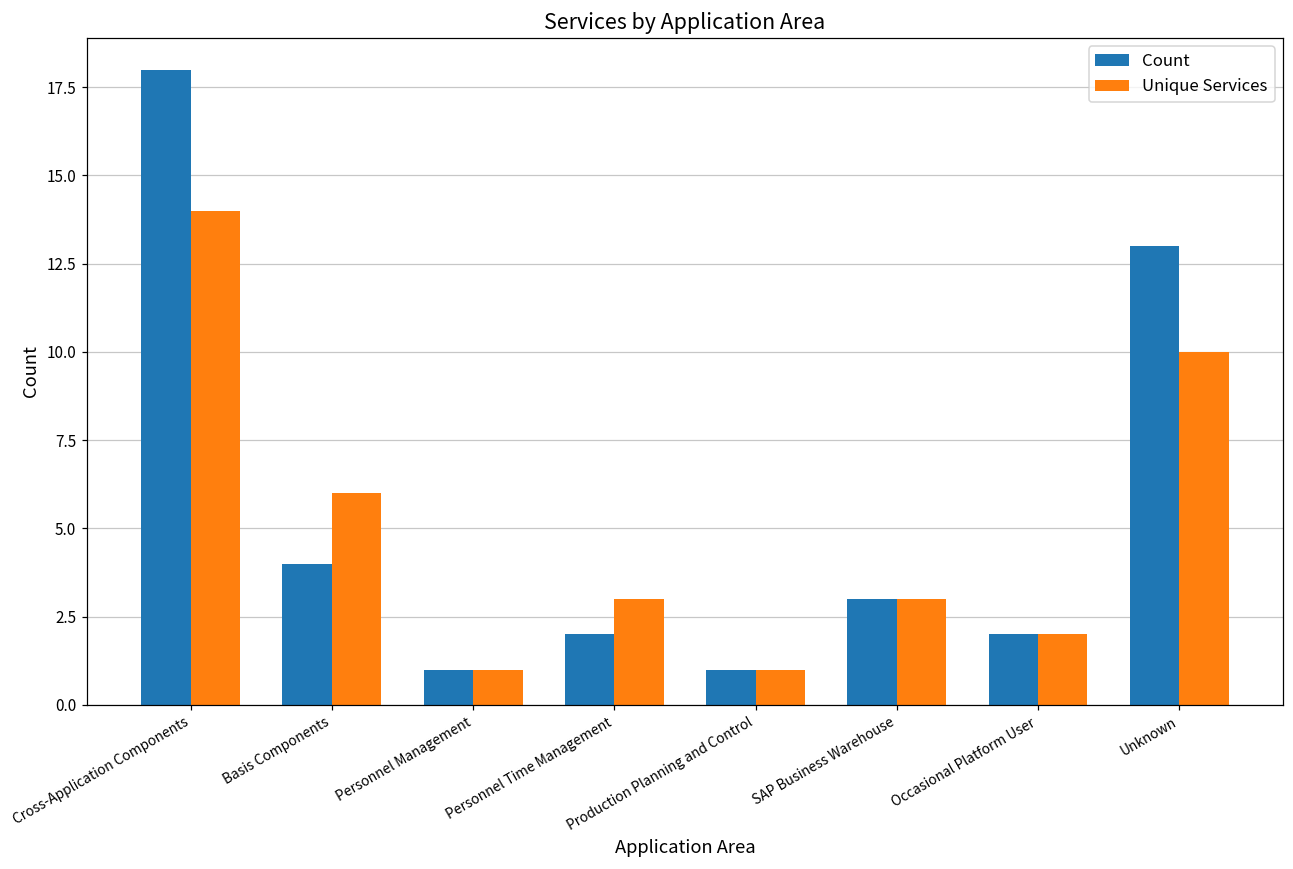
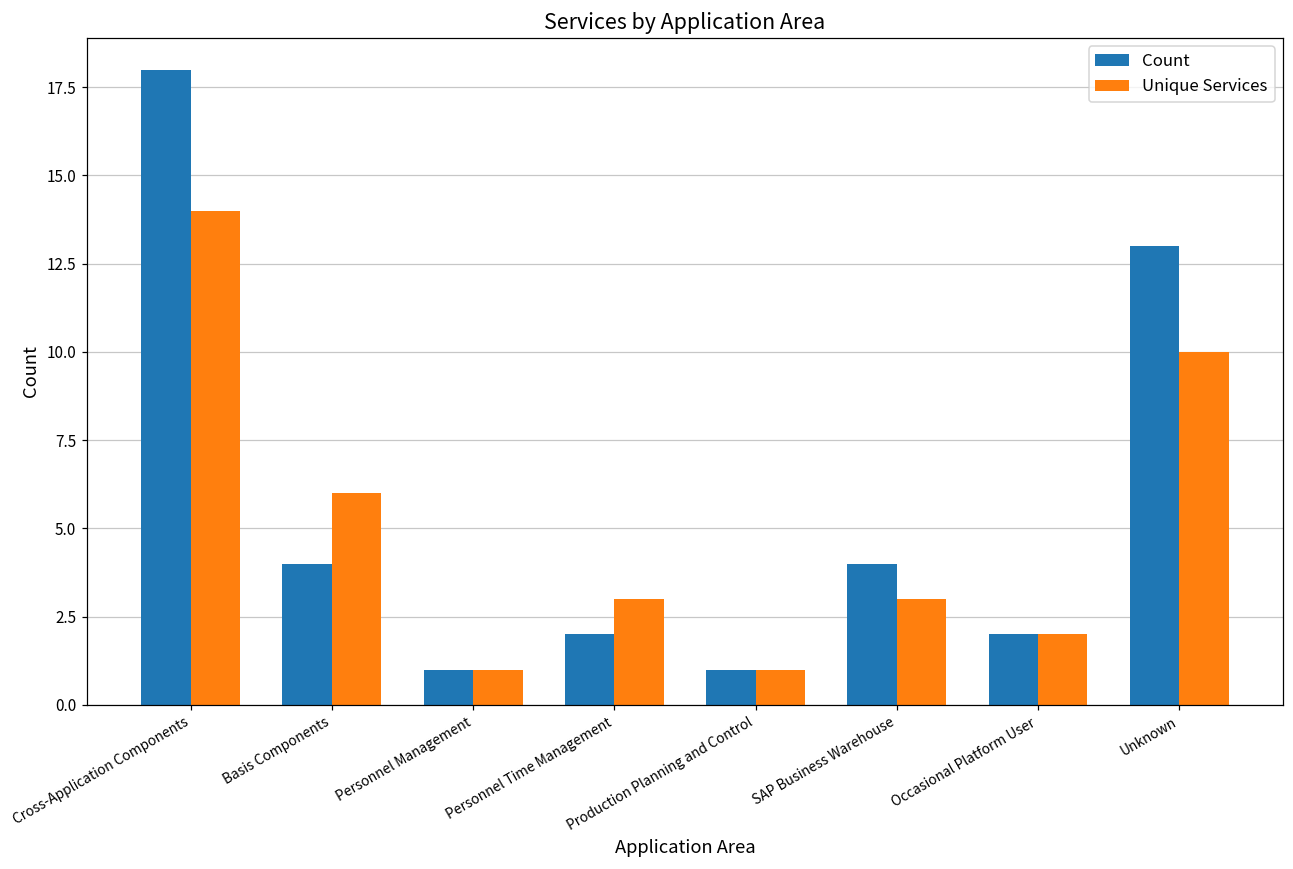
Count, SAP Business Warehouse: 3 -> 4
